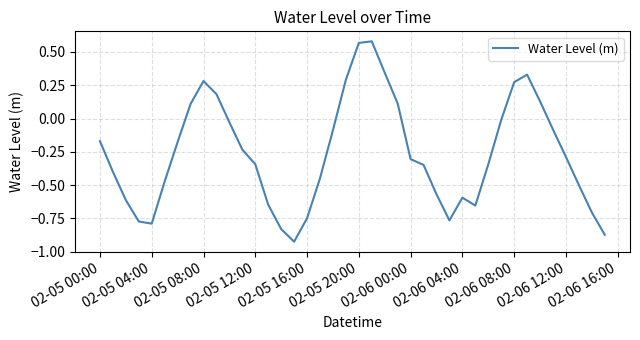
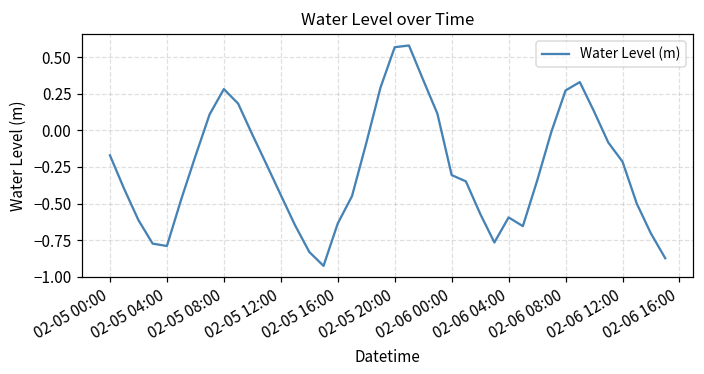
02-05 12:00: -0.34 -> -0.44
02-05 16:00: -0.75 -> -0.64
02-06 12:00: -0.29 -> -0.21
